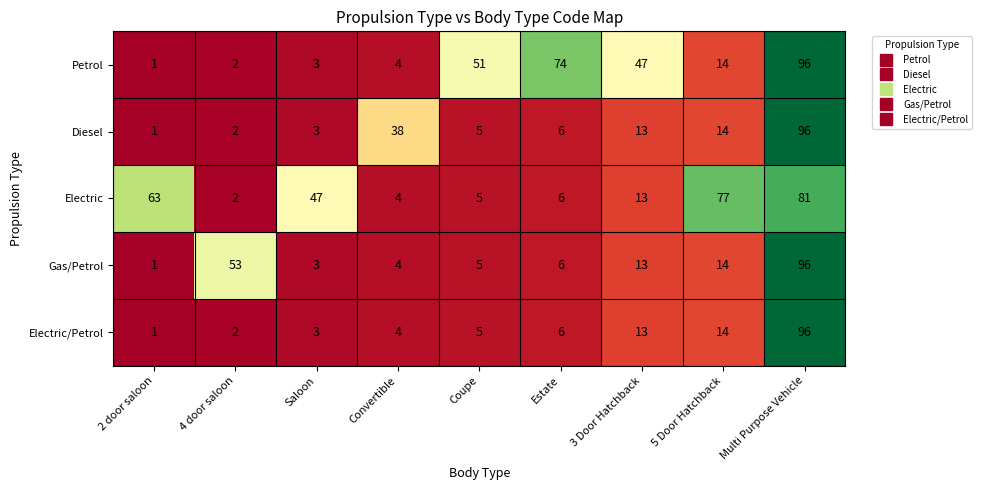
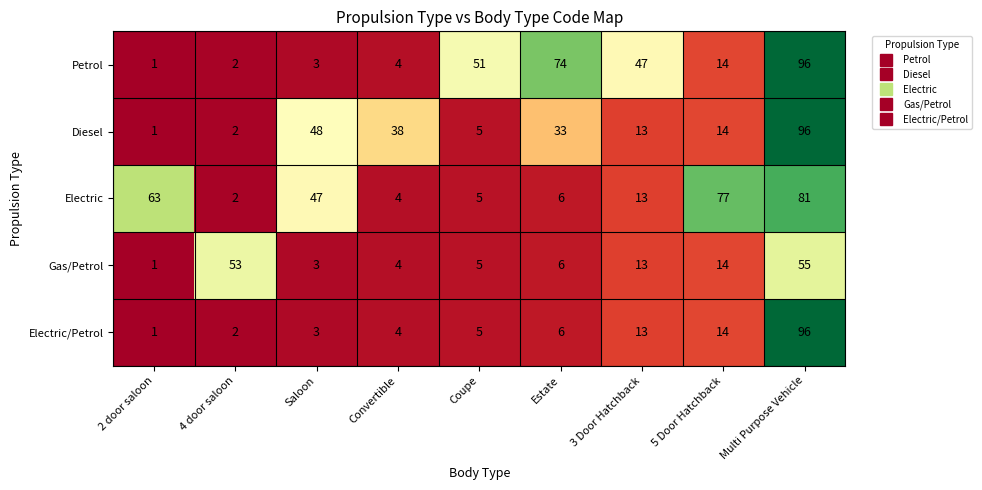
Diesel, Saloon: 3 -> 48
Diesel, Estate: 6 -> 33
Gas/Petrol, Multi Purpose Vehicle: 96 -> 55
